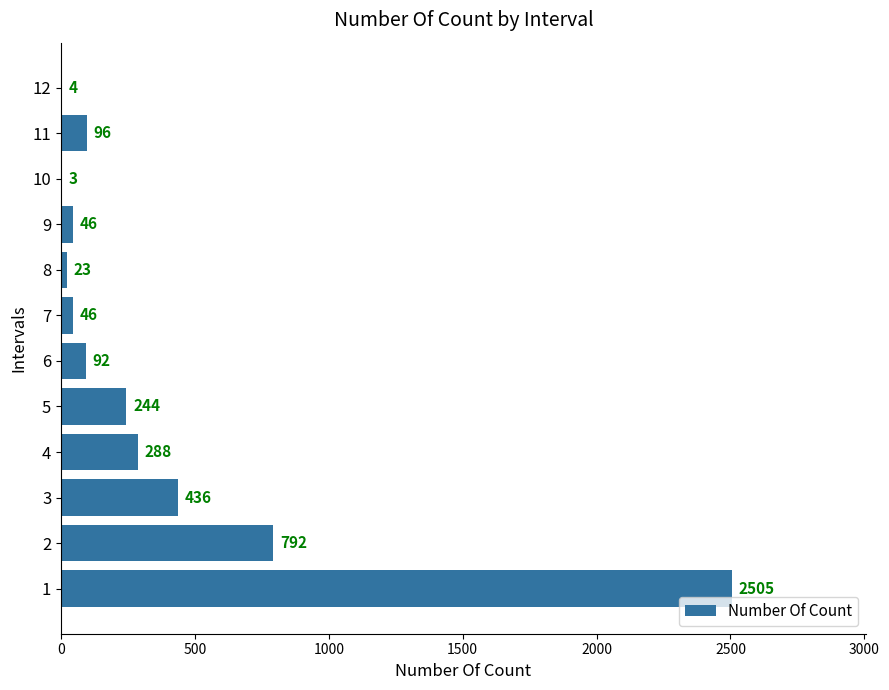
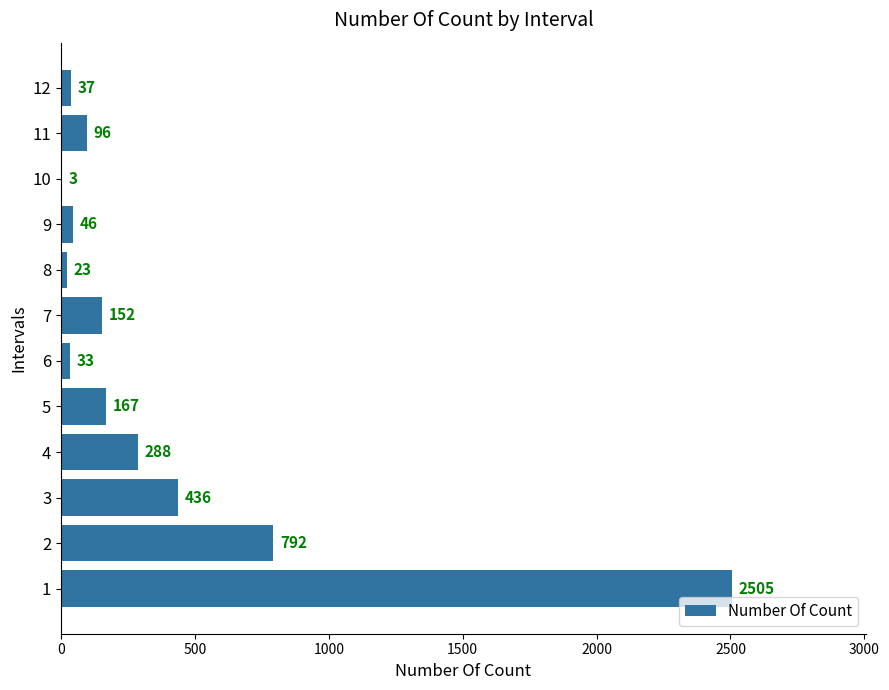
12: 4 -> 37
7: 46 -> 152
6: 92 -> 33
5: 244 -> 167
